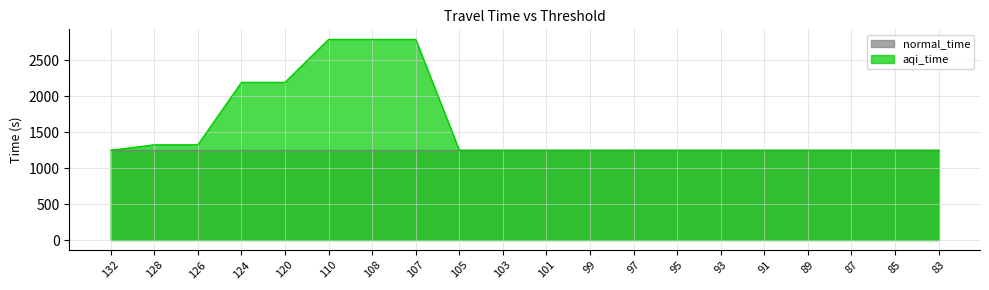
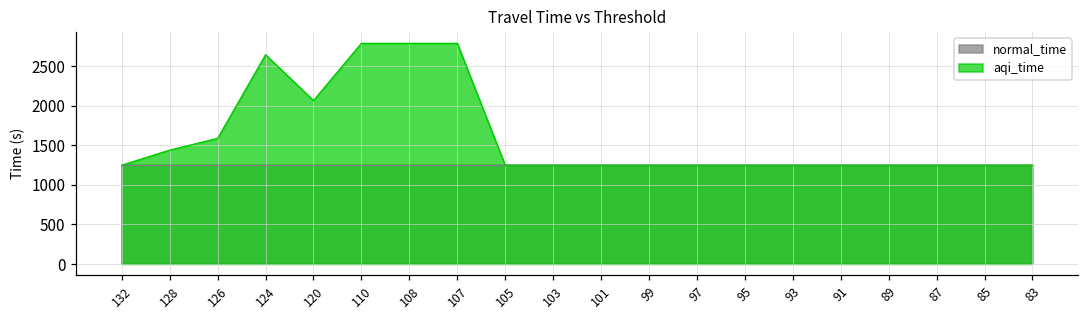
aqi_time, 128: 1300 -> 1400
aqi_time, 126: 1300 -> 1600
aqi_time, 124: 2200 -> 2600
aqi_time, 120: 2200 -> 2100
